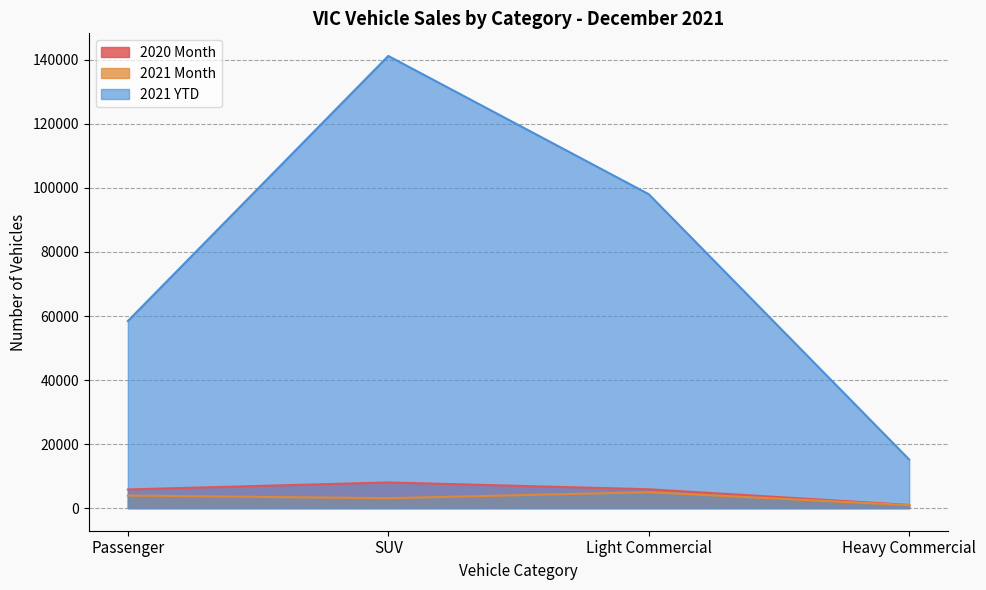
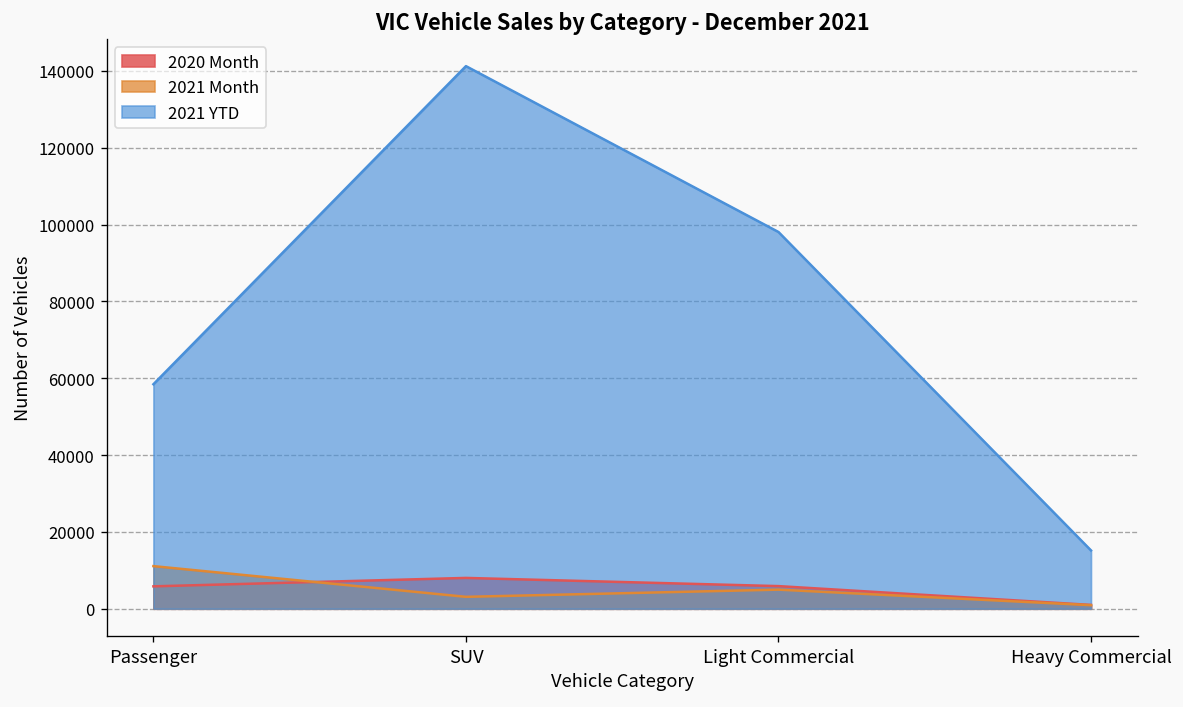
2021 Month, Passenger: 4000 -> 11000
